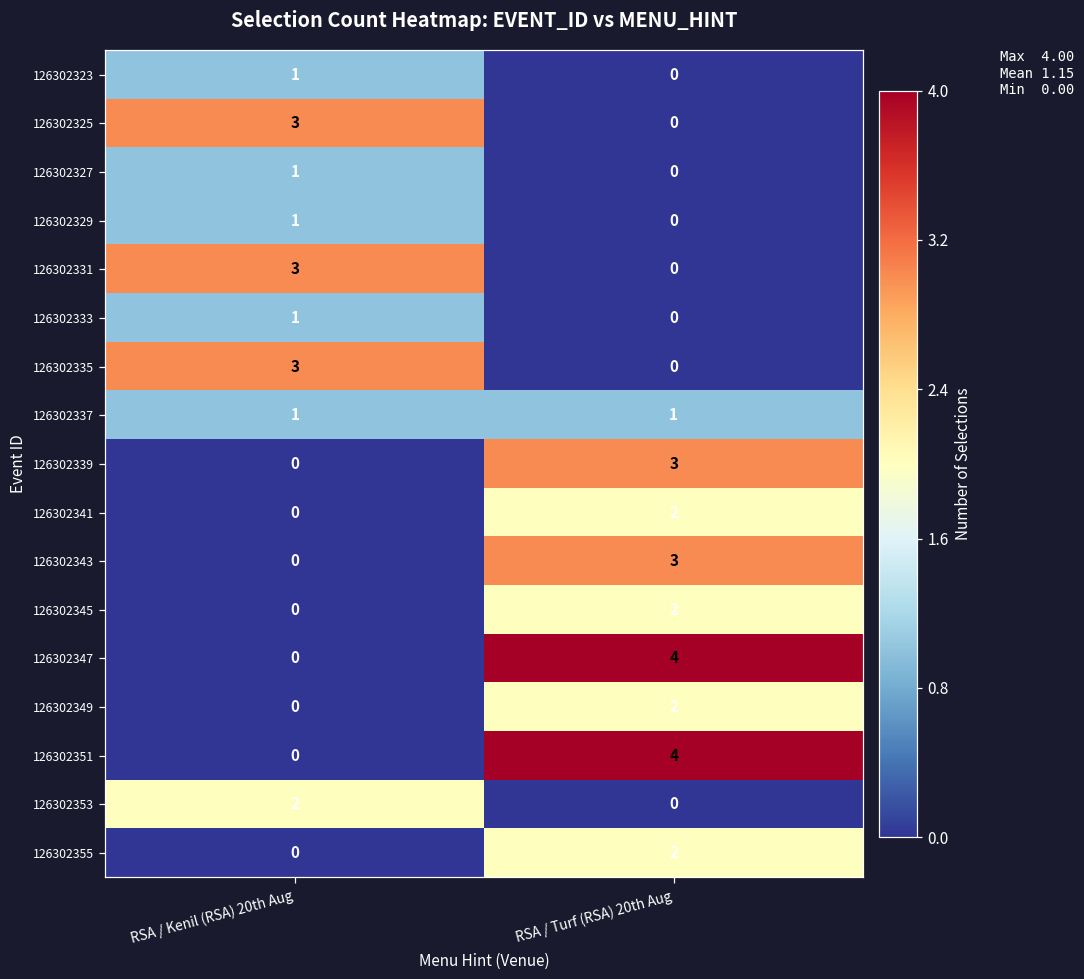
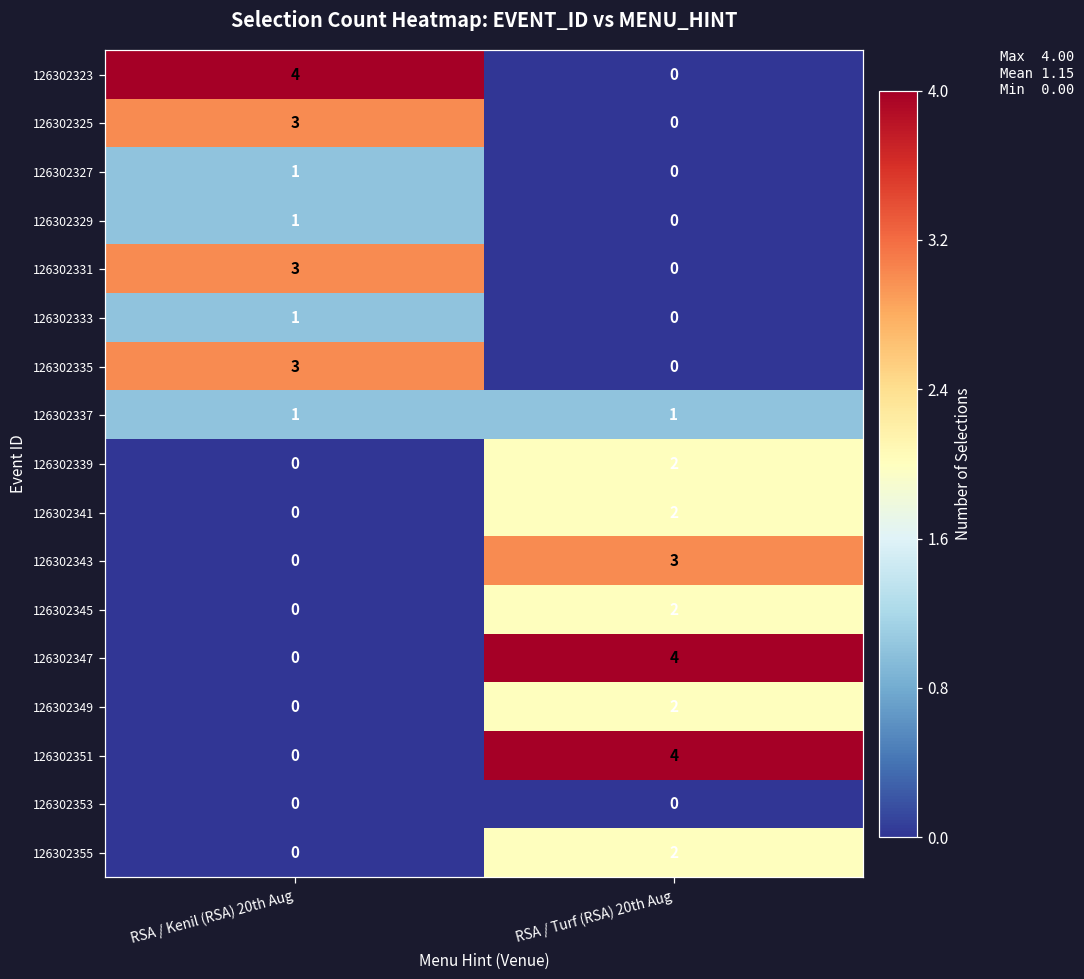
126302323, RSA / Kenil (RSA) 20th Aug: 1 -> 4
126302339, RSA / Turf (RSA) 20th Aug: 3 -> 2
126302353, RSA / Kenil (RSA) 20th Aug: 2 -> 0
